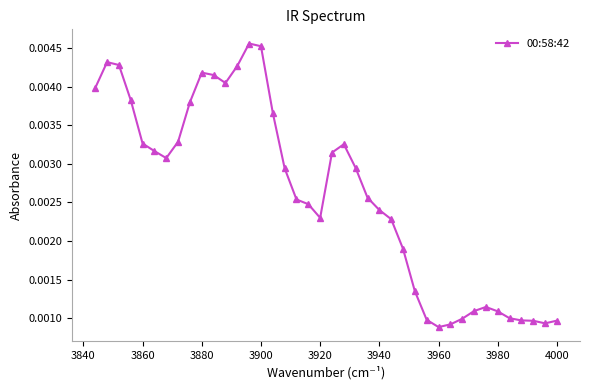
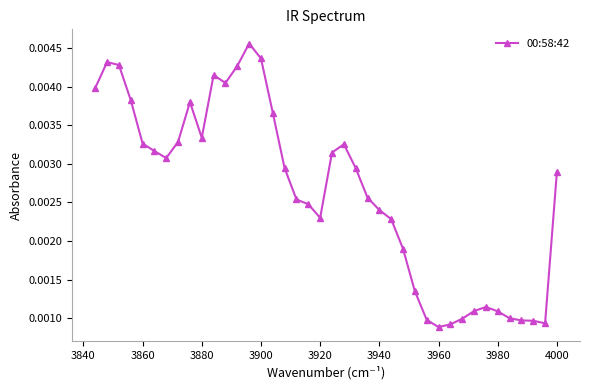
3880: 0.0042 -> 0.0033
3900: 0.0045 -> 0.0044
4000: 0.0010 -> 0.0029
